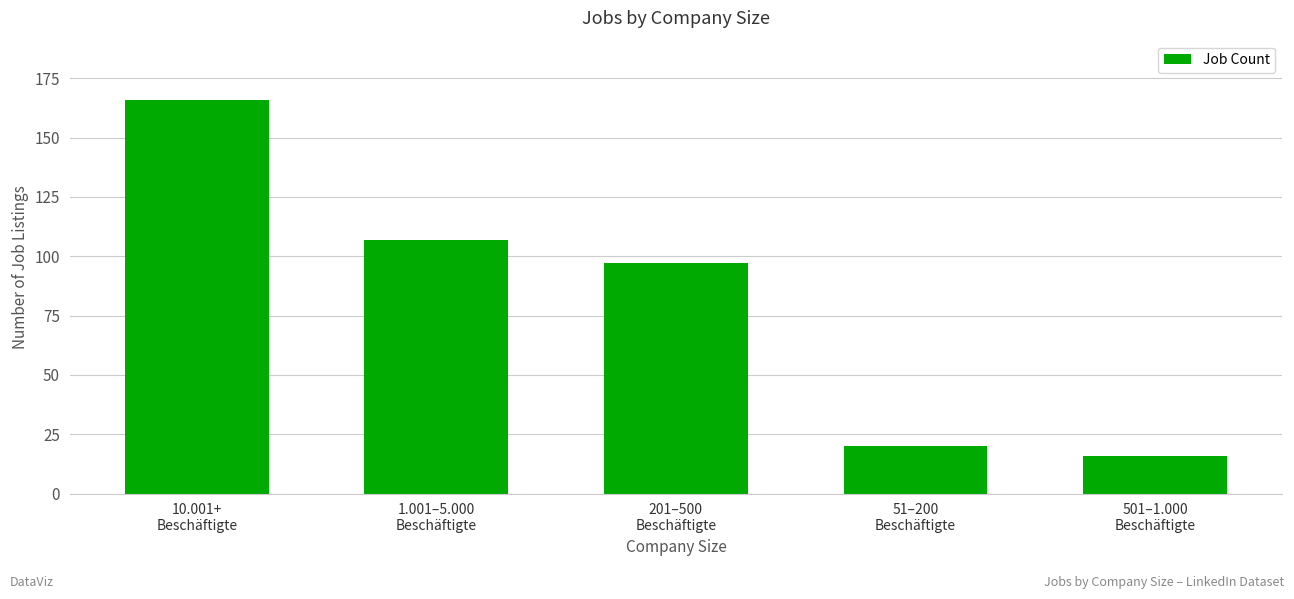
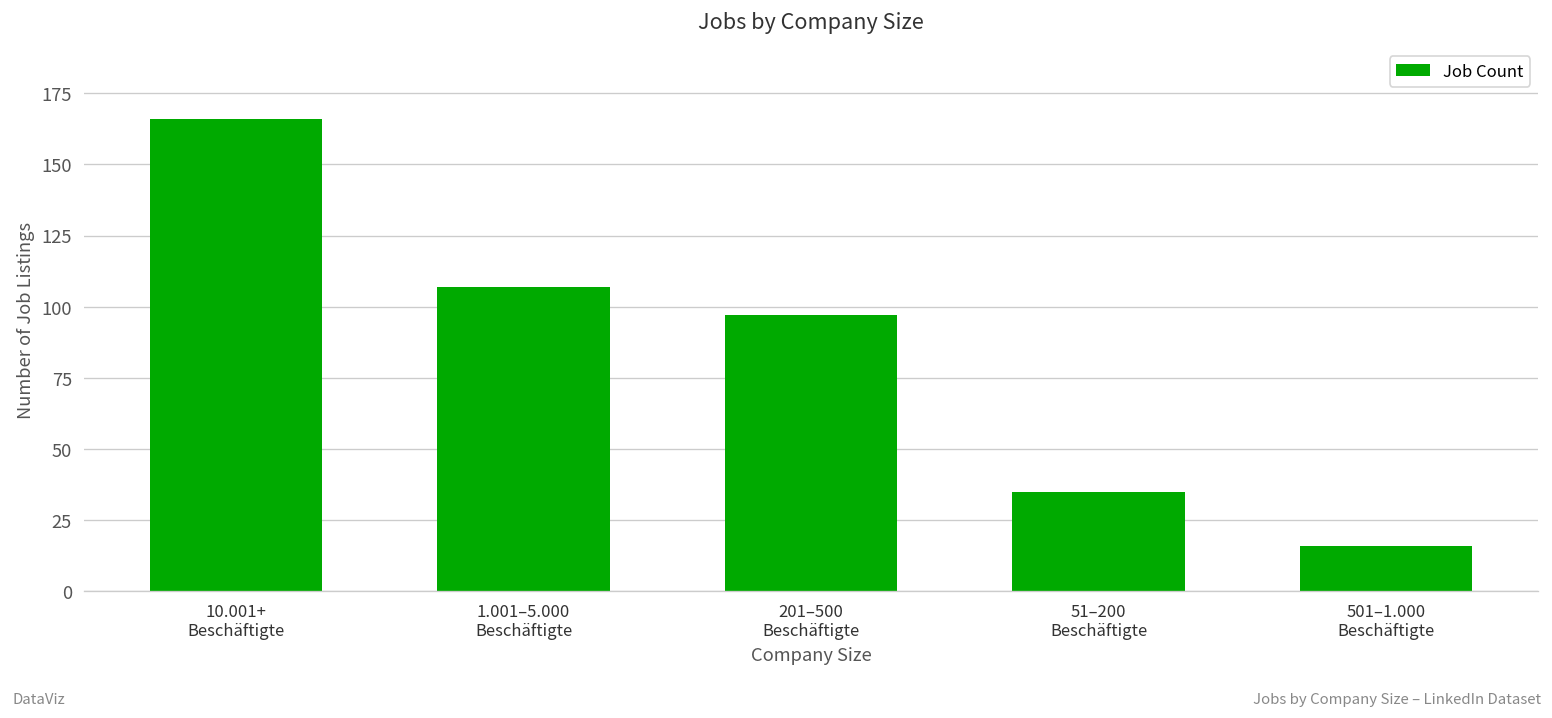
51–200 Beschäftigte: 20 -> 35
